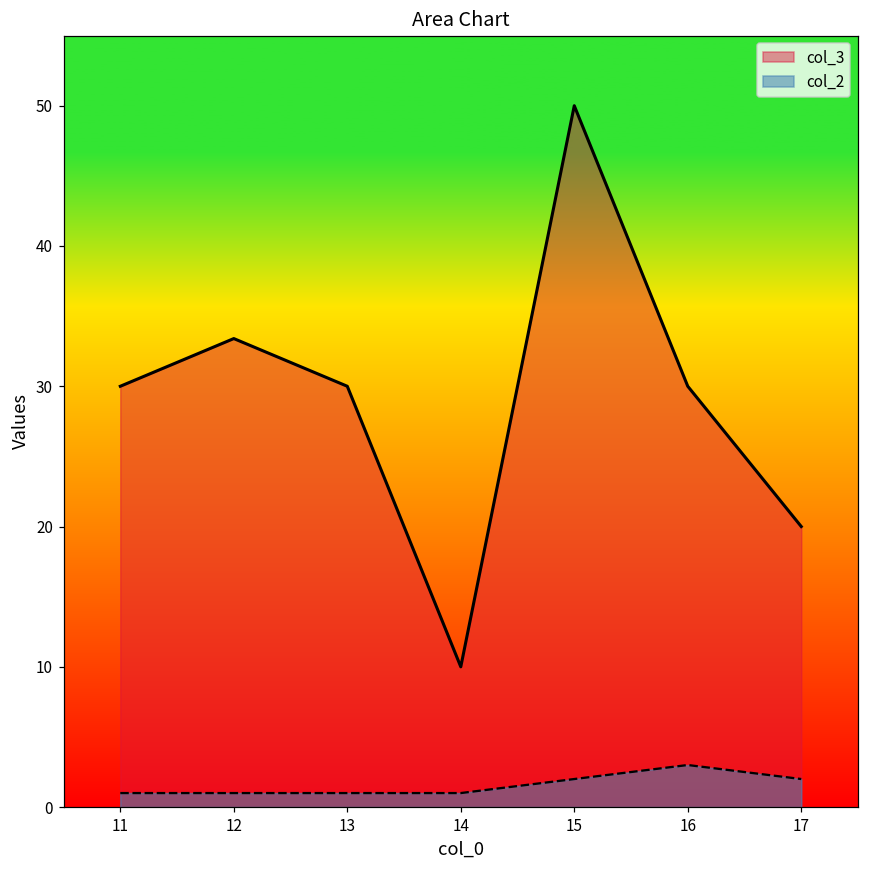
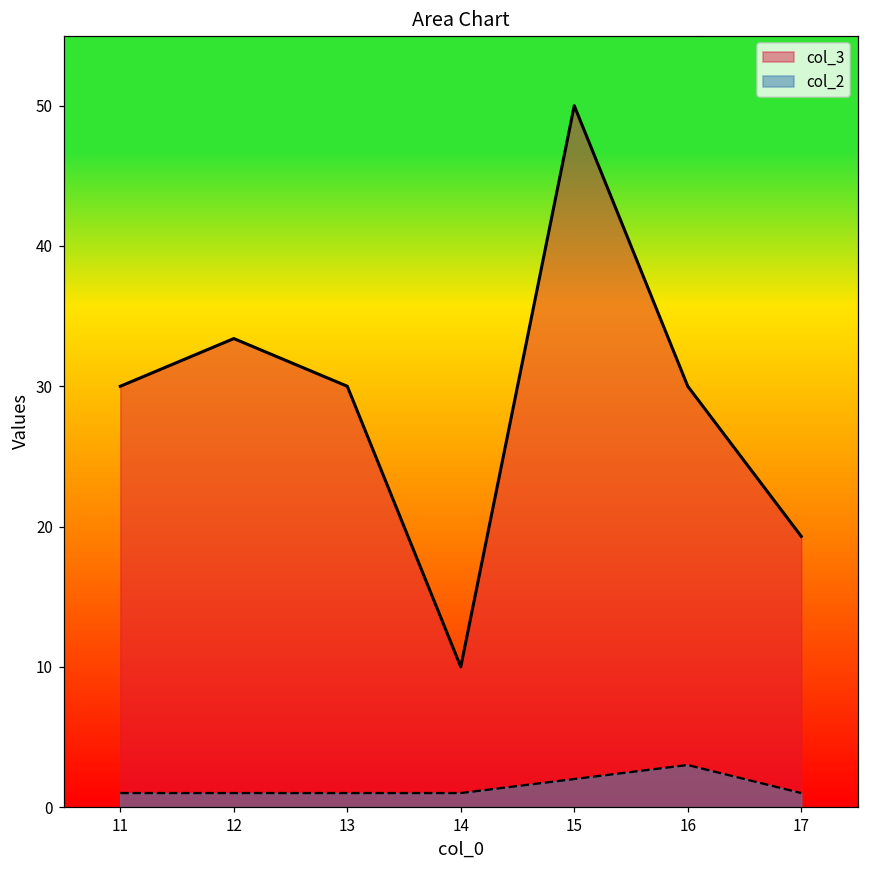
col_3, 17: 20.0 -> 19.3
col_2, 17: 2 -> 1
